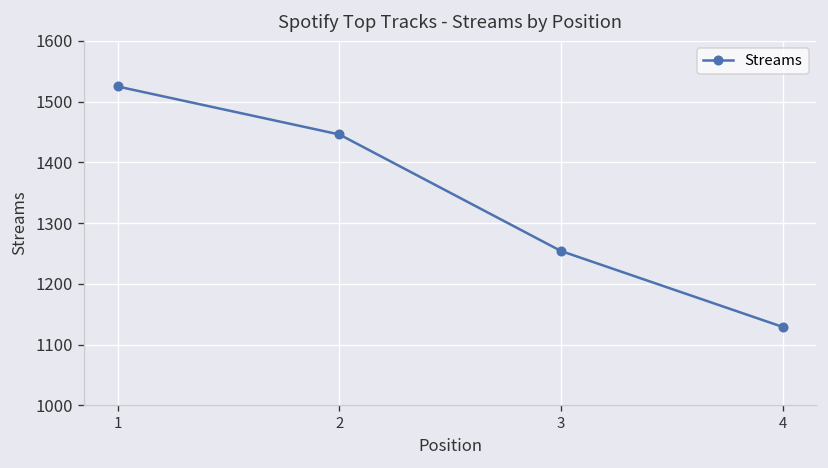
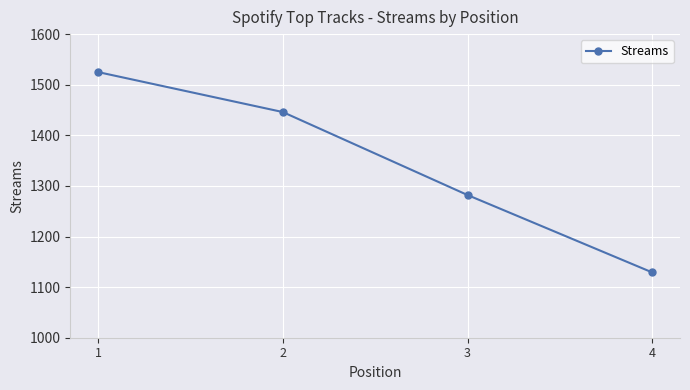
3: 1250 -> 1280
